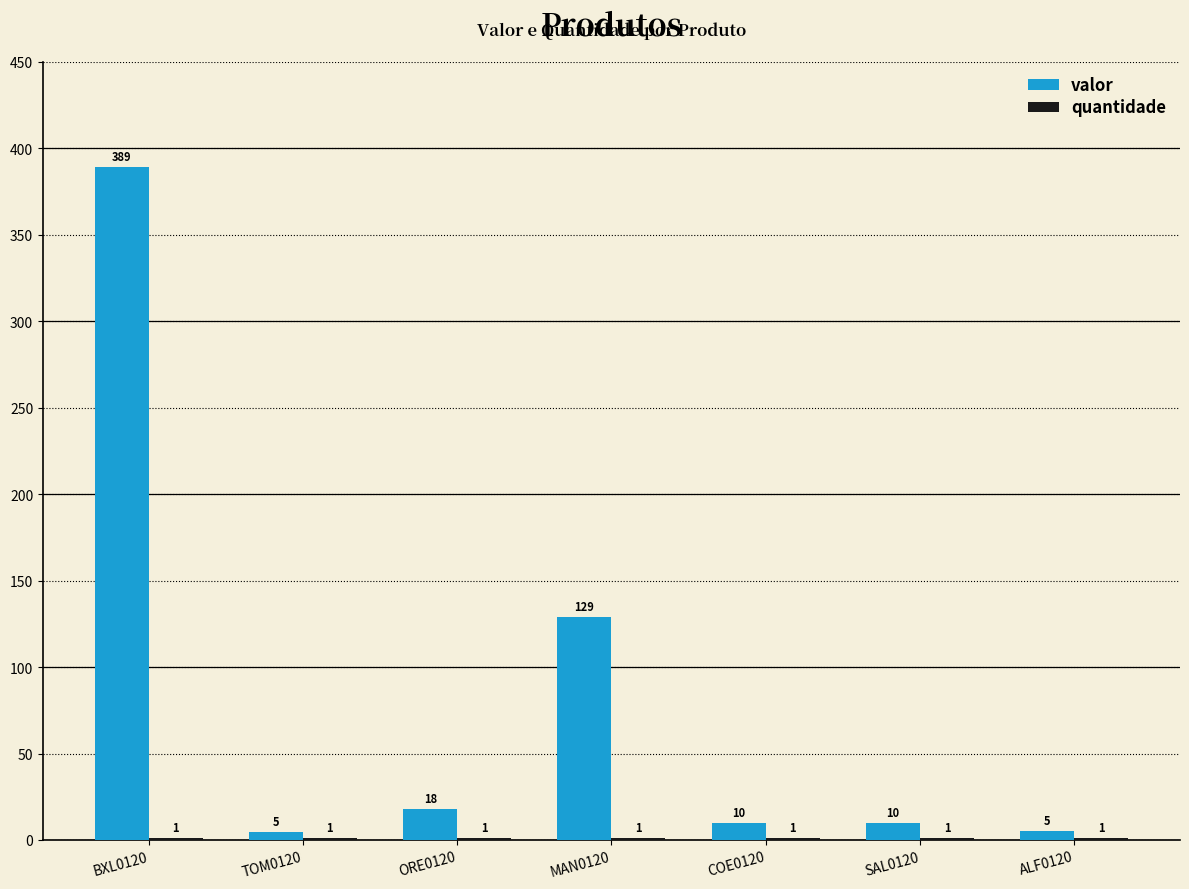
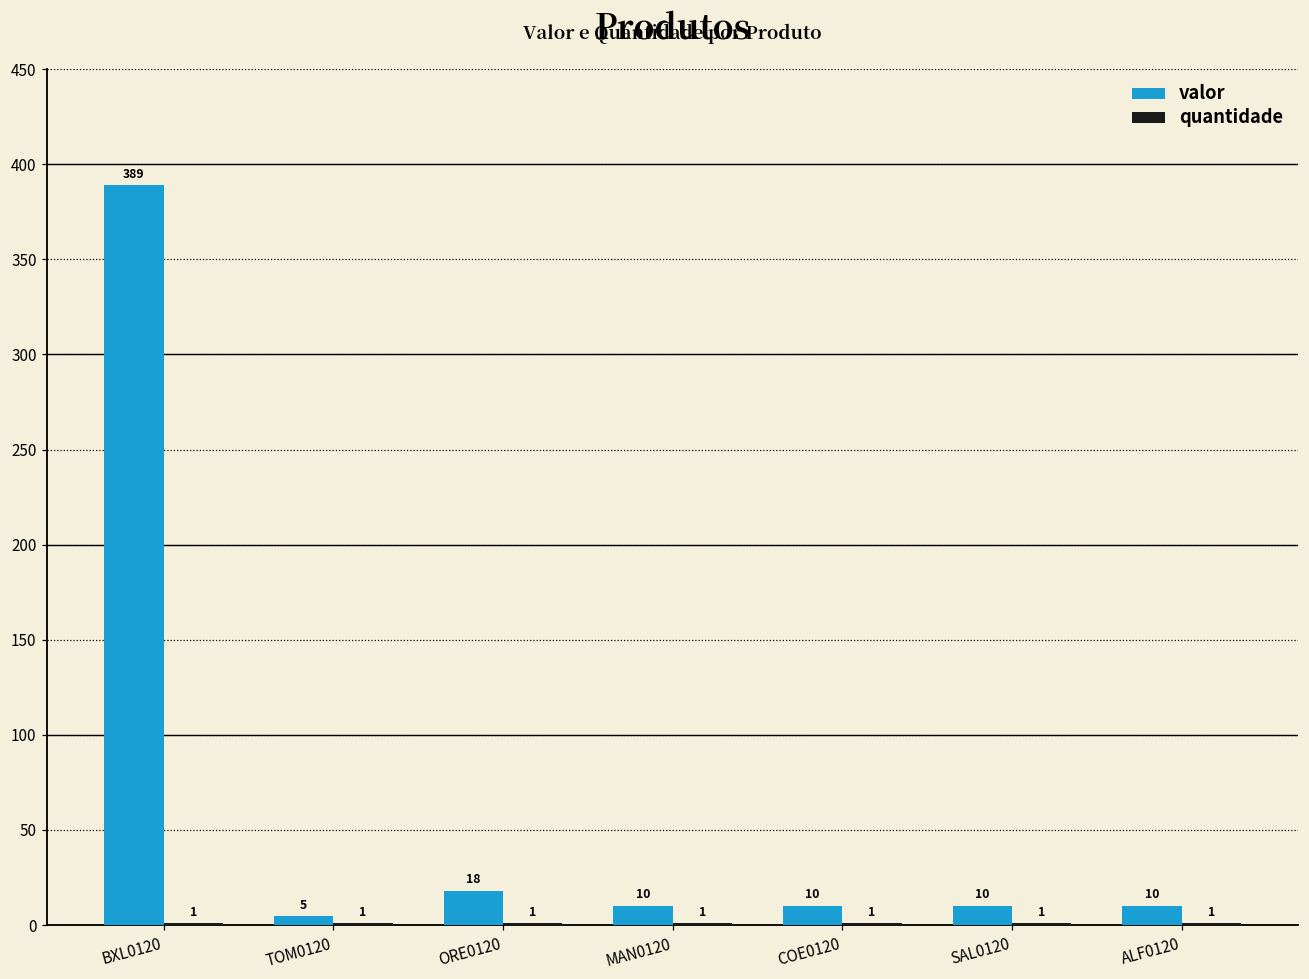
valor, MAN0120: 129 -> 10
valor, ALF0120: 5 -> 10
